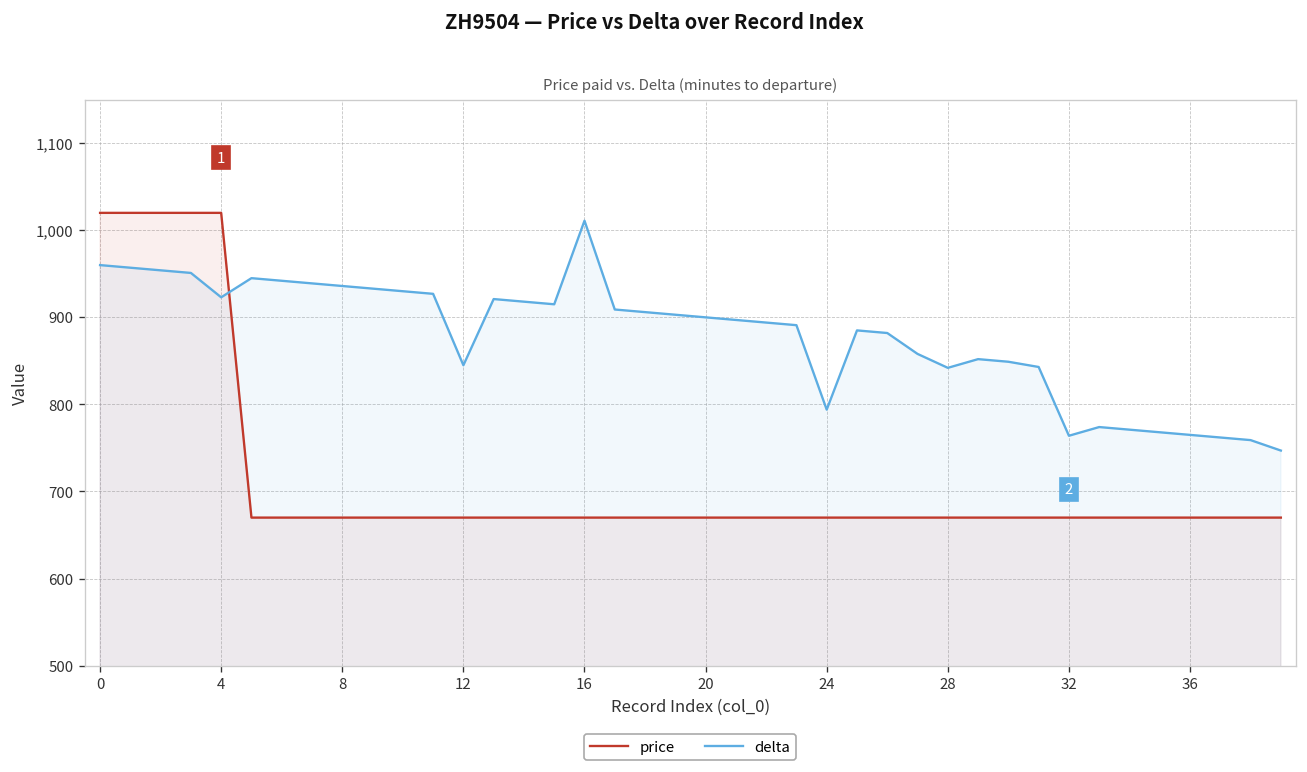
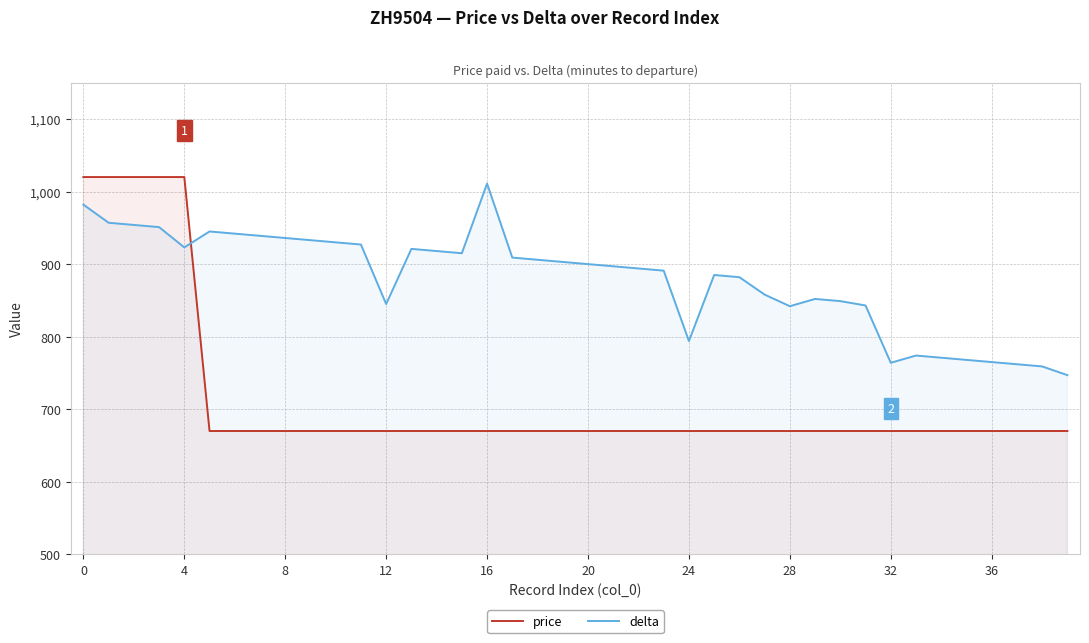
delta, 0: 960 -> 980
